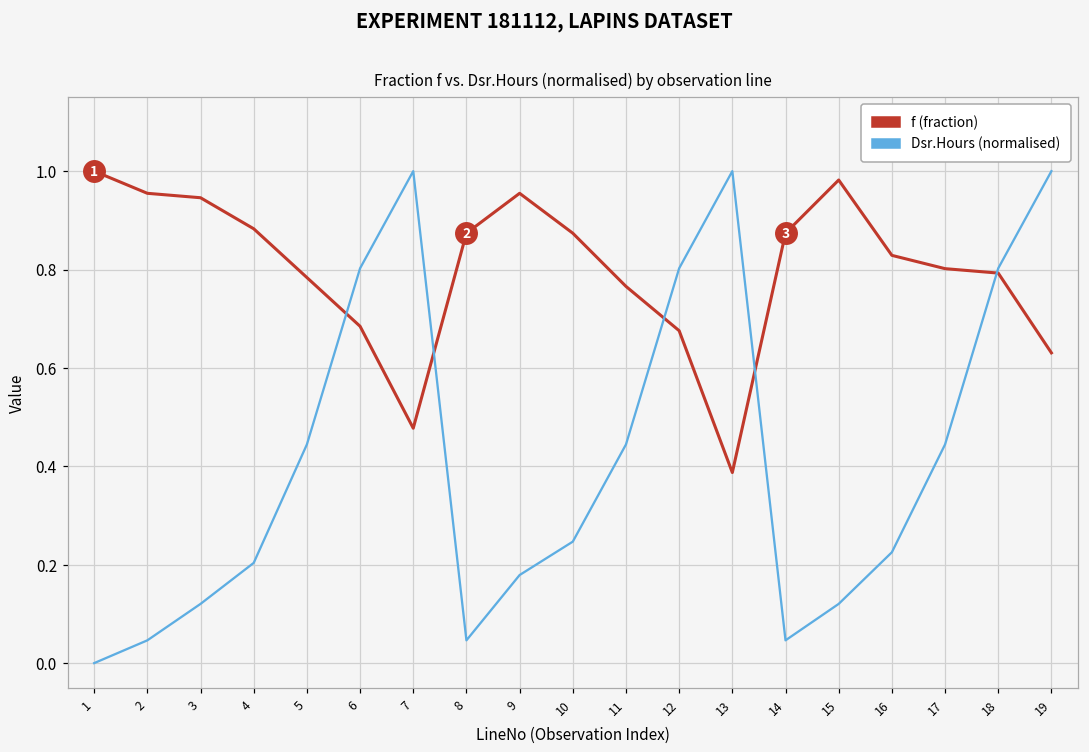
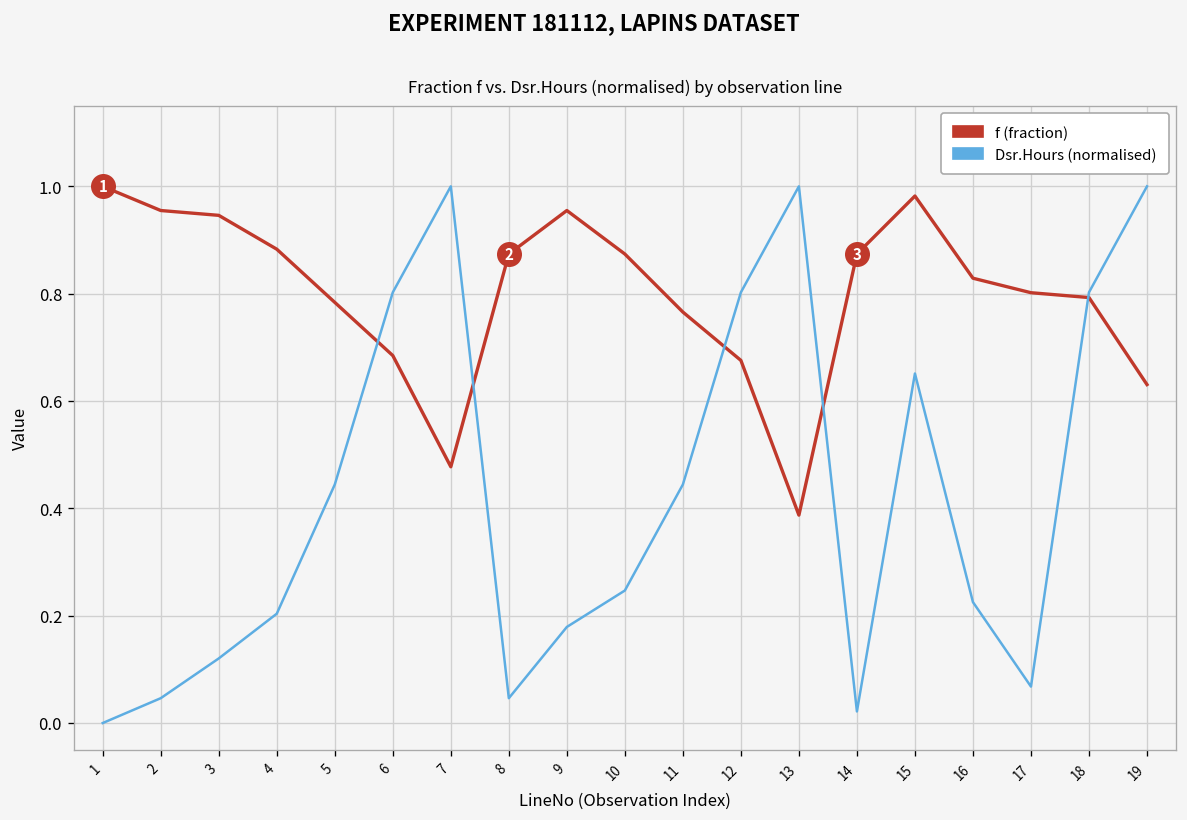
Dsr.Hours (normalised), 14: 0.05 -> 0.02
Dsr.Hours (normalised), 15: 0.12 -> 0.65
Dsr.Hours (normalised), 17: 0.44 -> 0.07
